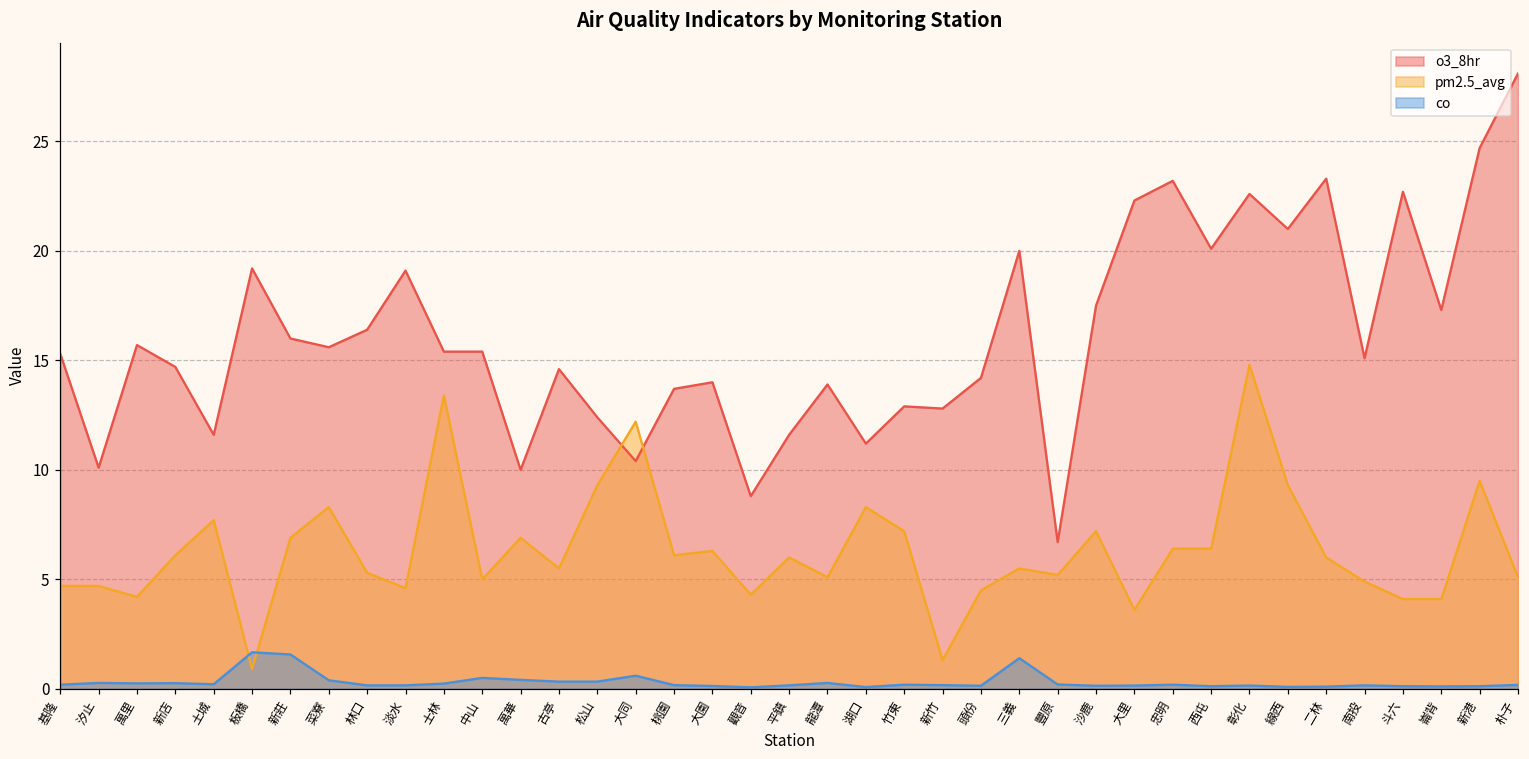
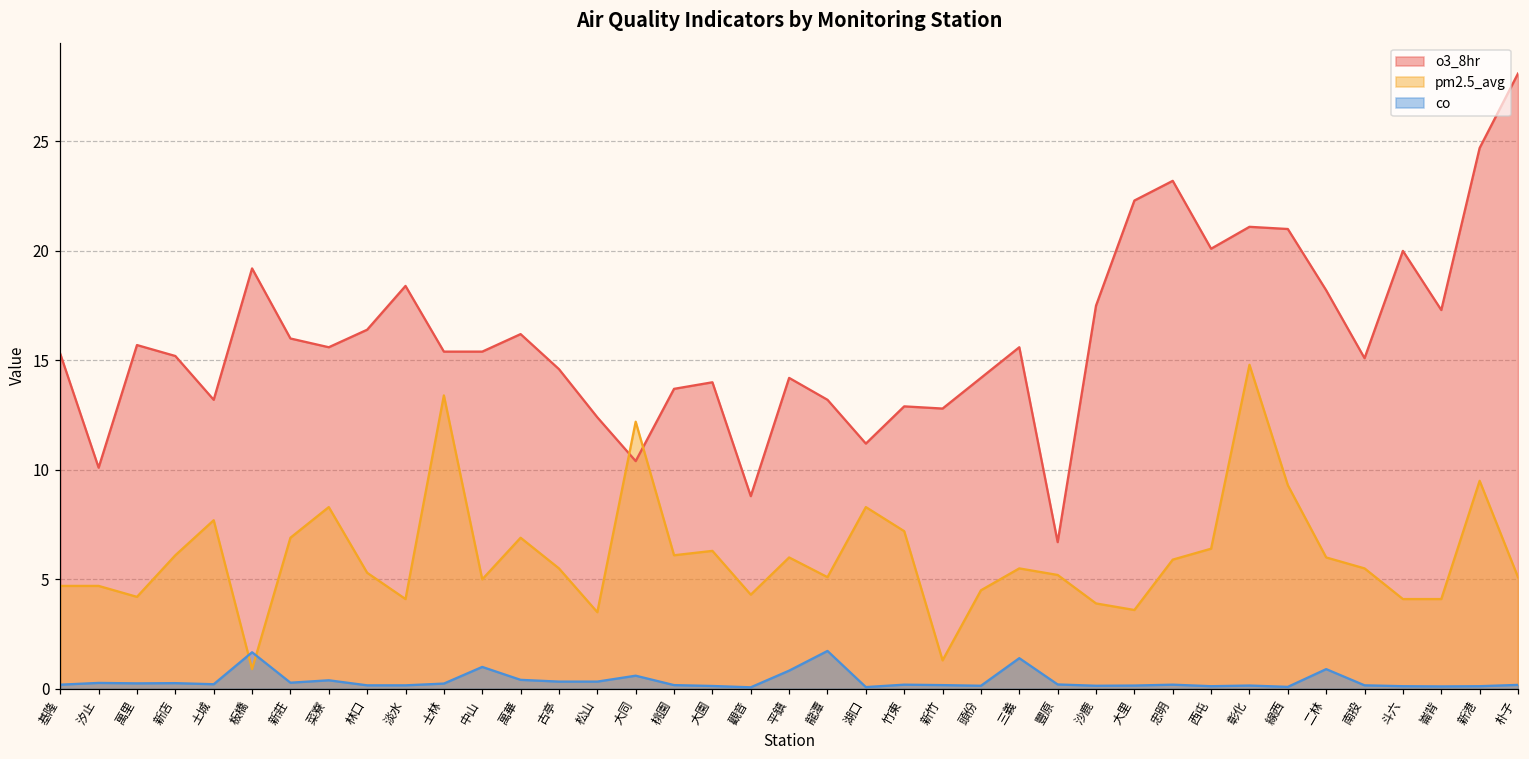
o3_8hr, 新店: 14.7 -> 15.2
o3_8hr, 土城: 11.6 -> 13.2
co, 新莊: 1.6 -> 0.3
o3_8hr, 淡水: 19.1 -> 18.4
pm2.5_avg, 淡水: 4.6 -> 4.1
co, 中山: 0.5 -> 1.0
o3_8hr, 萬華: 10.0 -> 16.2
pm2.5_avg, 松山: 9.3 -> 3.5
o3_8hr, 平鎮: 11.6 -> 14.2
co, 平鎮: 0.2 -> 0.8
o3_8hr, 龍潭: 13.9 -> 13.2
co, 龍潭: 0.3 -> 1.7
o3_8hr, 三義: 20.0 -> 15.6
pm2.5_avg, 沙鹿: 7.2 -> 3.9
pm2.5_avg, 忠明: 6.4 -> 5.9
o3_8hr, 彰化: 22.6 -> 21.1
o3_8hr, 二林: 23.3 -> 18.2
co, 二林: 0.1 -> 0.9
pm2.5_avg, 南投: 4.9 -> 5.5
o3_8hr, 斗六: 22.7 -> 20.0
